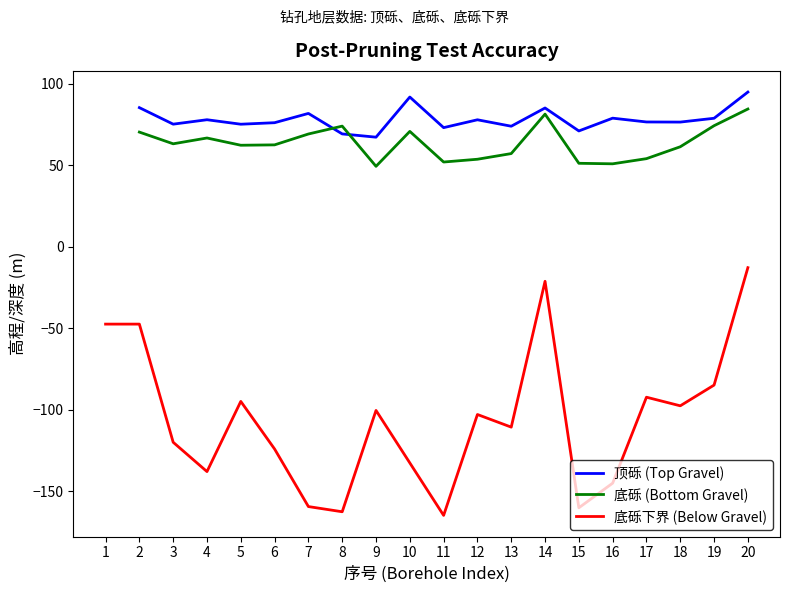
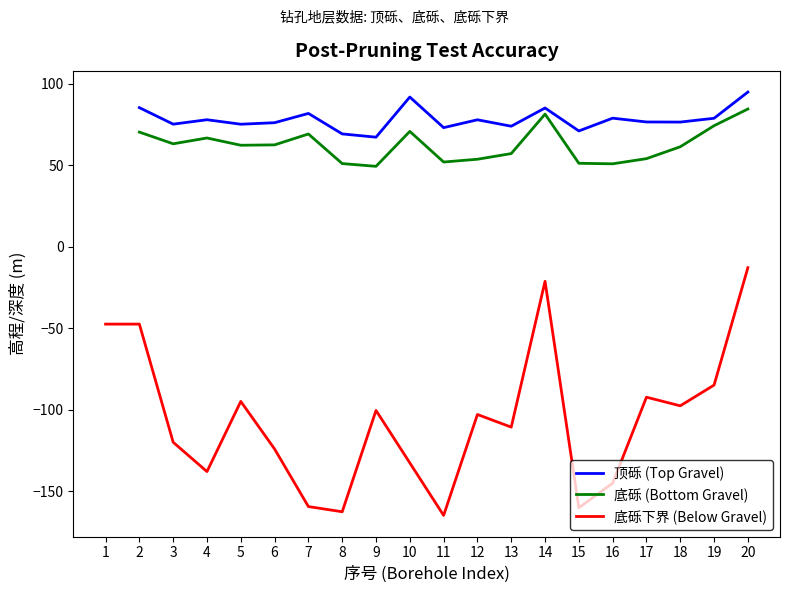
底砾 (Bottom Gravel), 8: 74 -> 51
